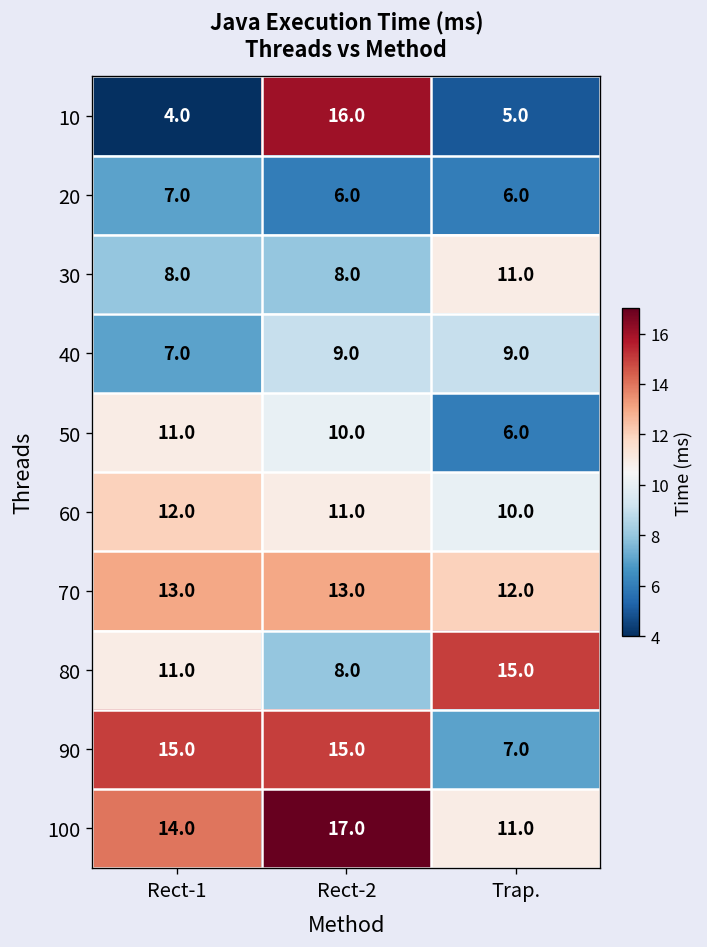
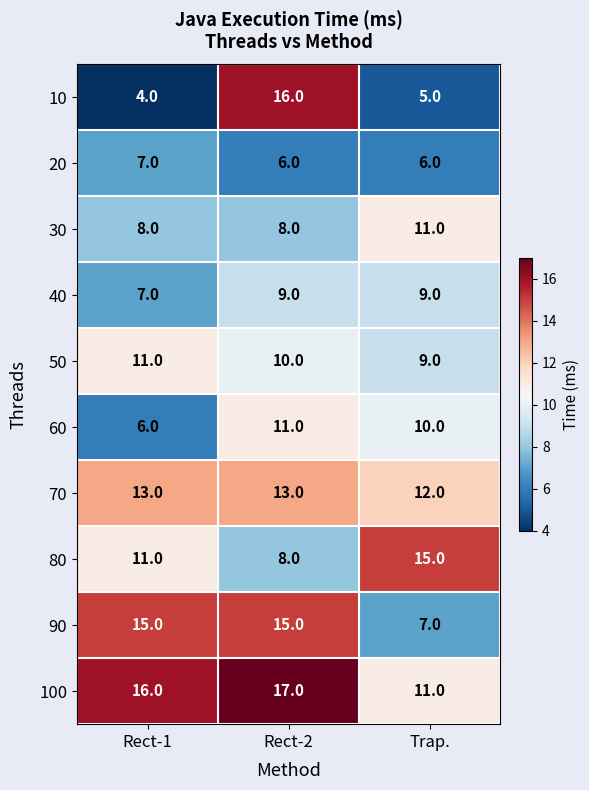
50, Trap.: 6.0 -> 9.0
60, Rect-1: 12.0 -> 6.0
100, Rect-1: 14.0 -> 16.0
